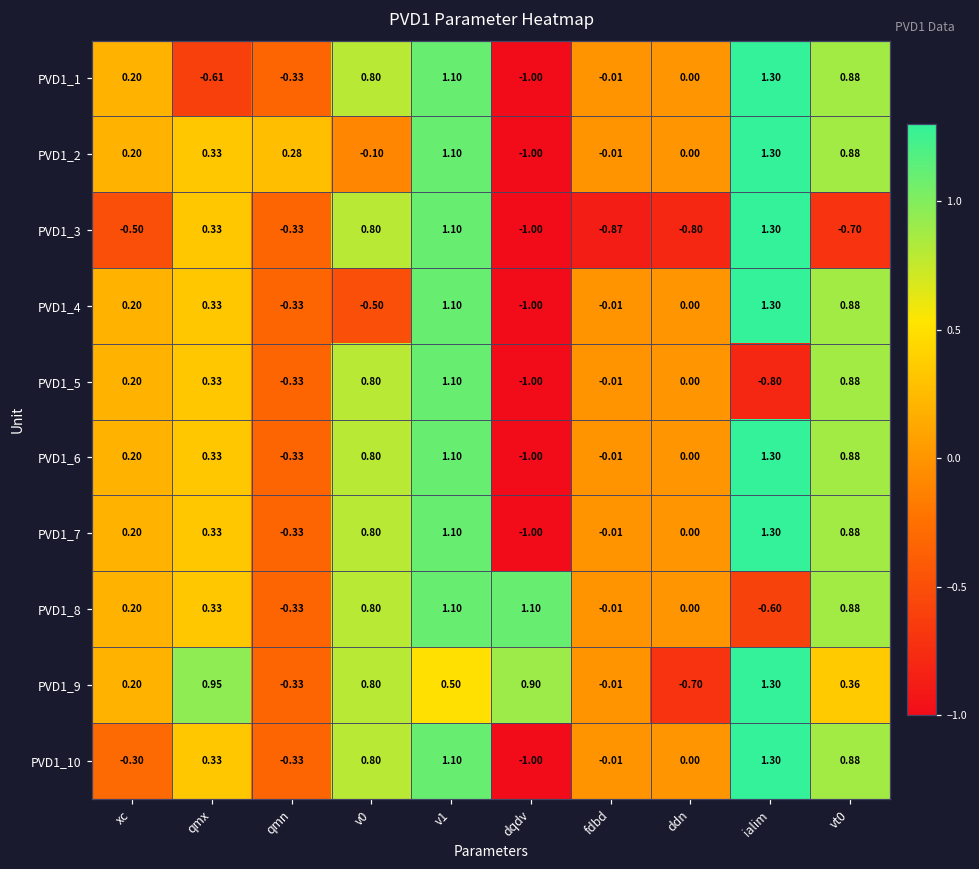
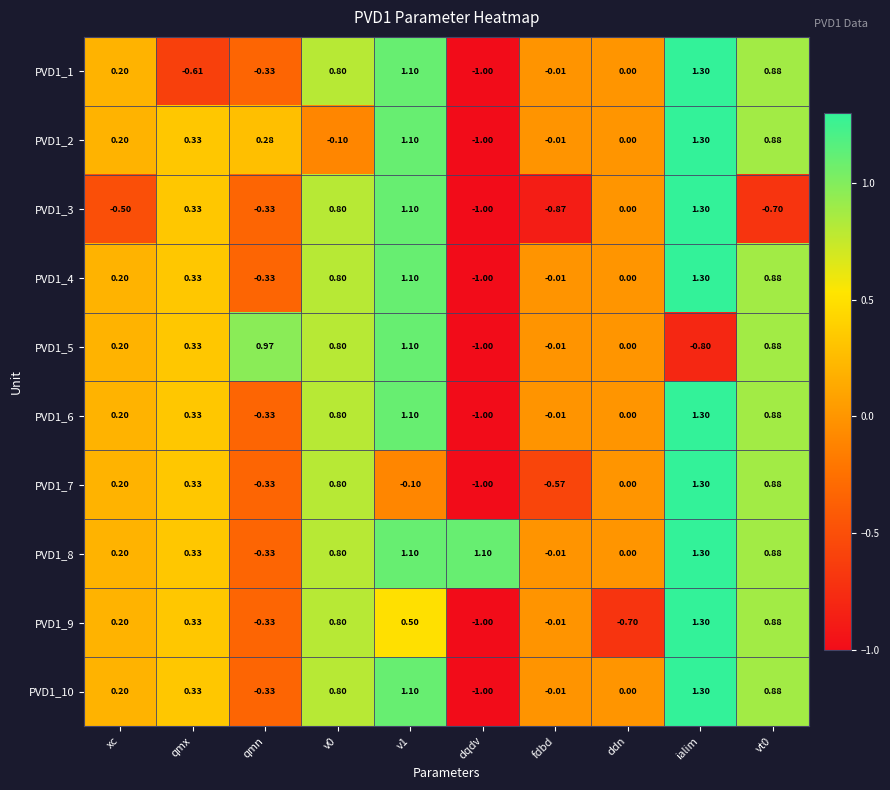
PVD1_3, ddn: -0.80 -> 0.00
PVD1_4, v0: -0.50 -> 0.80
PVD1_5, qmn: -0.33 -> 0.97
PVD1_7, v1: 1.10 -> -0.10
PVD1_7, fdbd: -0.01 -> -0.57
PVD1_8, ialim: -0.60 -> 1.30
PVD1_9, qmx: 0.95 -> 0.33
PVD1_9, dqdv: 0.90 -> -1.00
PVD1_9, vt0: 0.36 -> 0.88
PVD1_10, xc: -0.30 -> 0.20
